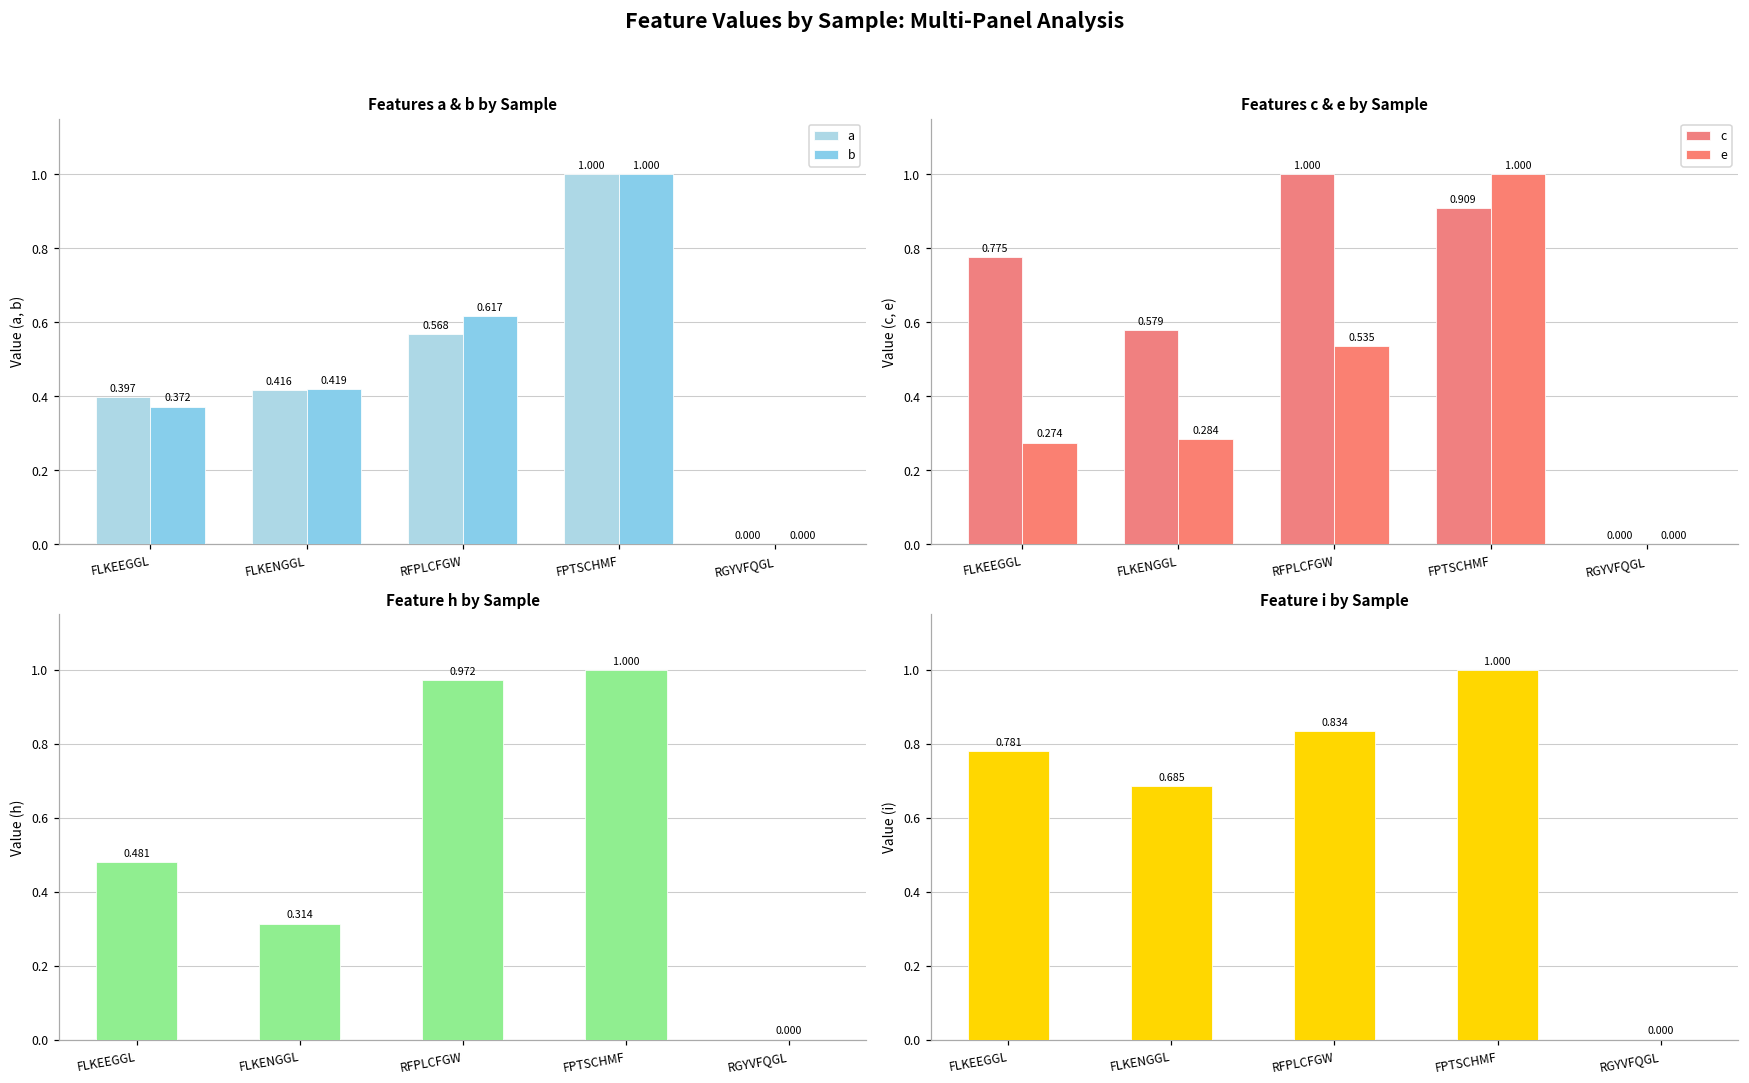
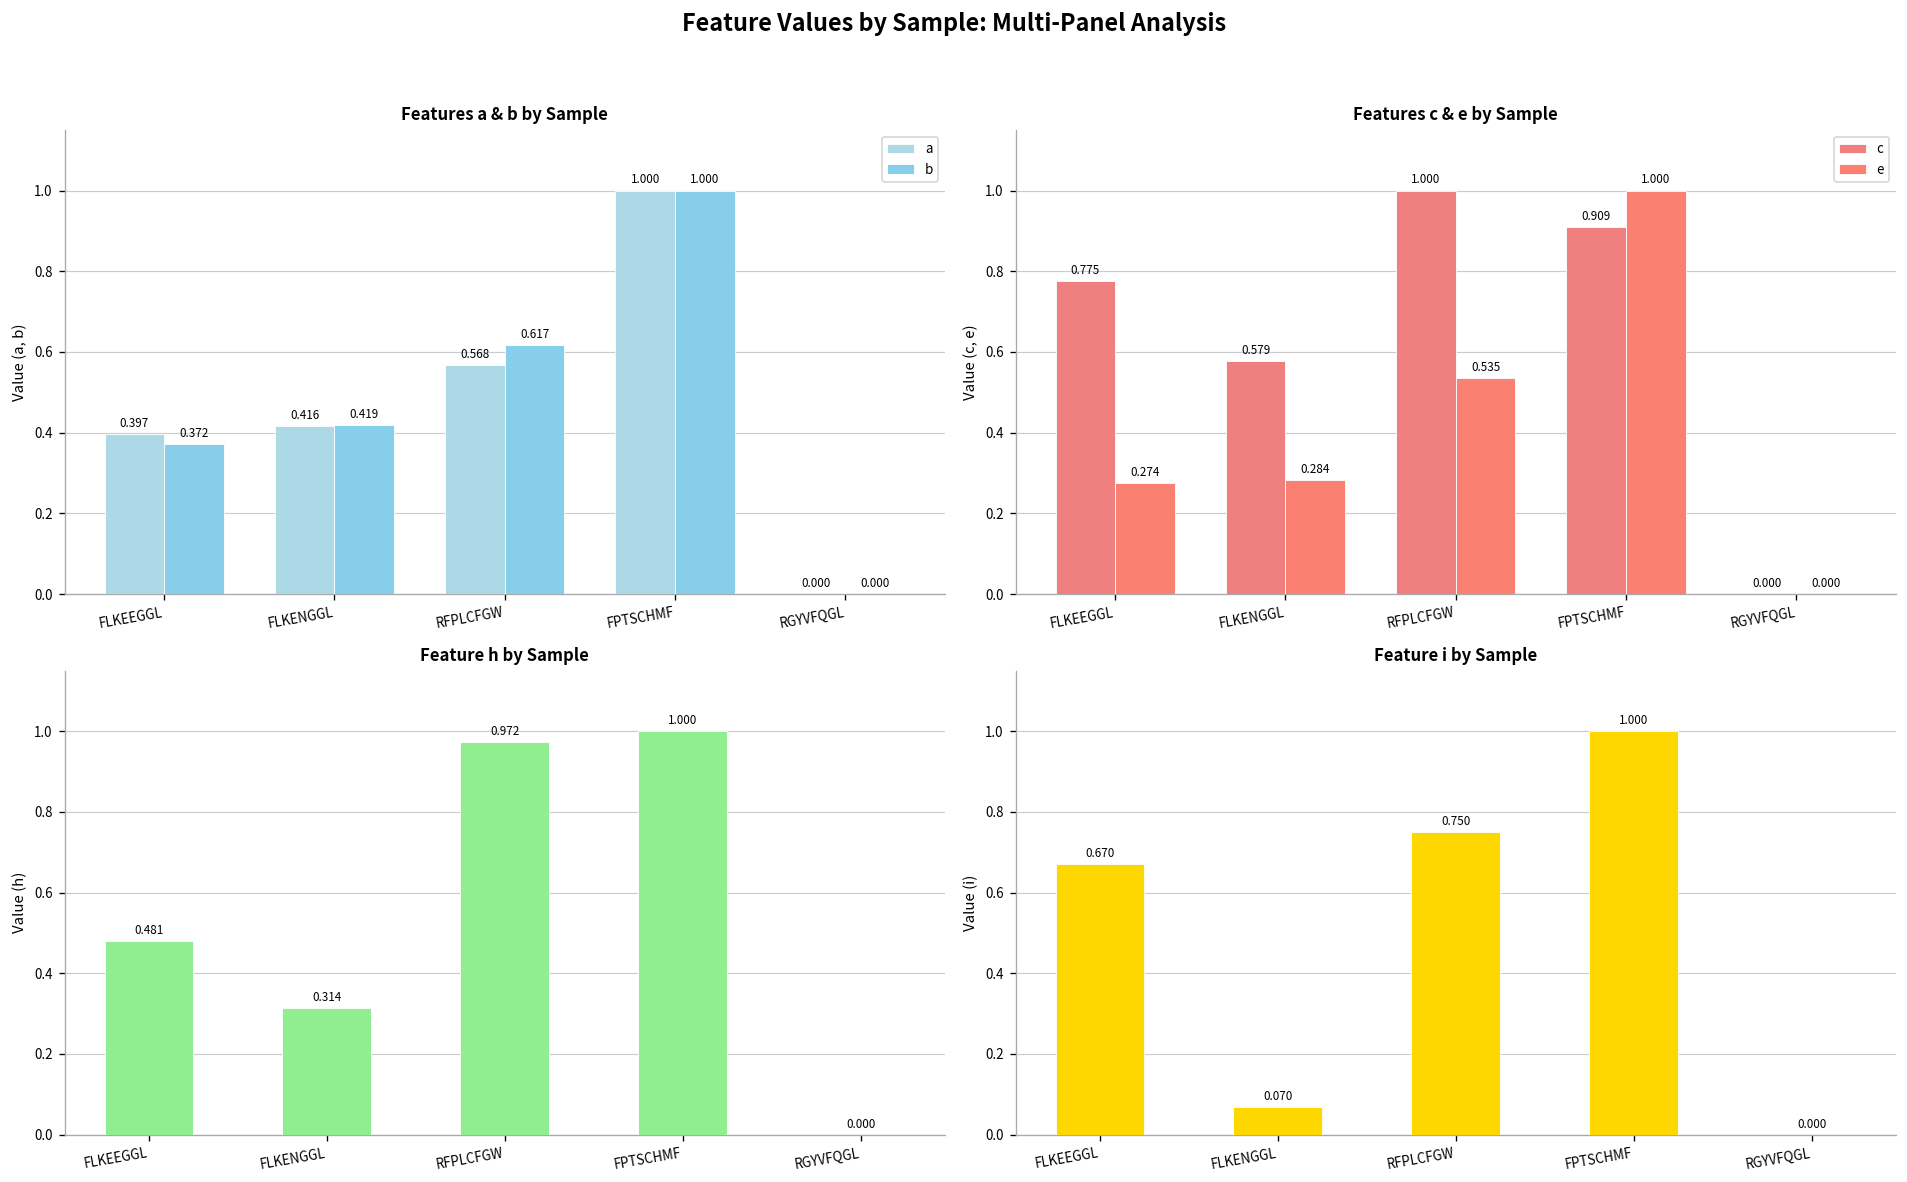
Feature i by Sample, FLKEEGGL: 0.781 -> 0.670
Feature i by Sample, FLKENGGL: 0.685 -> 0.070
Feature i by Sample, RFPLCFGW: 0.834 -> 0.750
